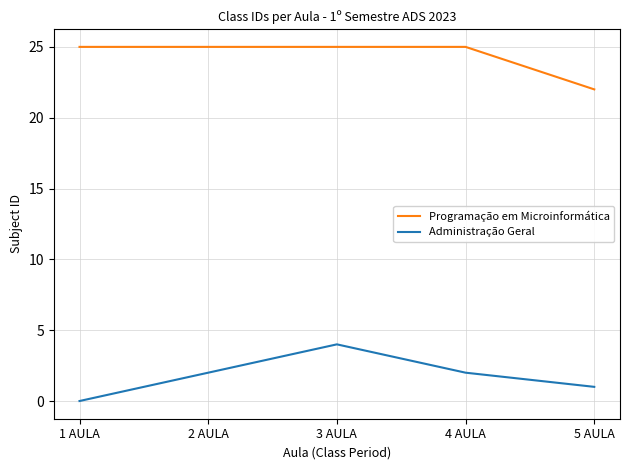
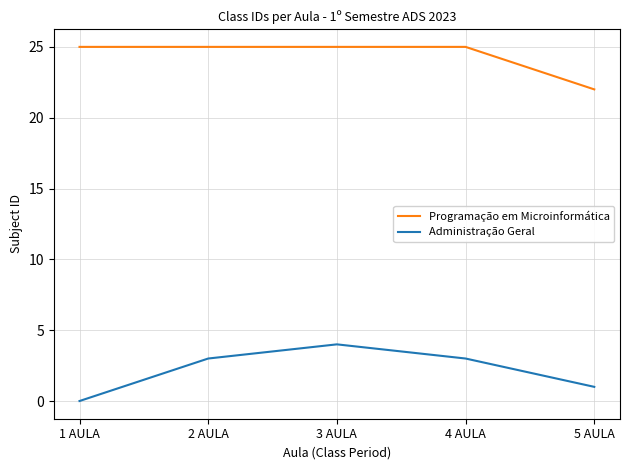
Administração Geral, 2 AULA: 2 -> 3
Administração Geral, 4 AULA: 2 -> 3
